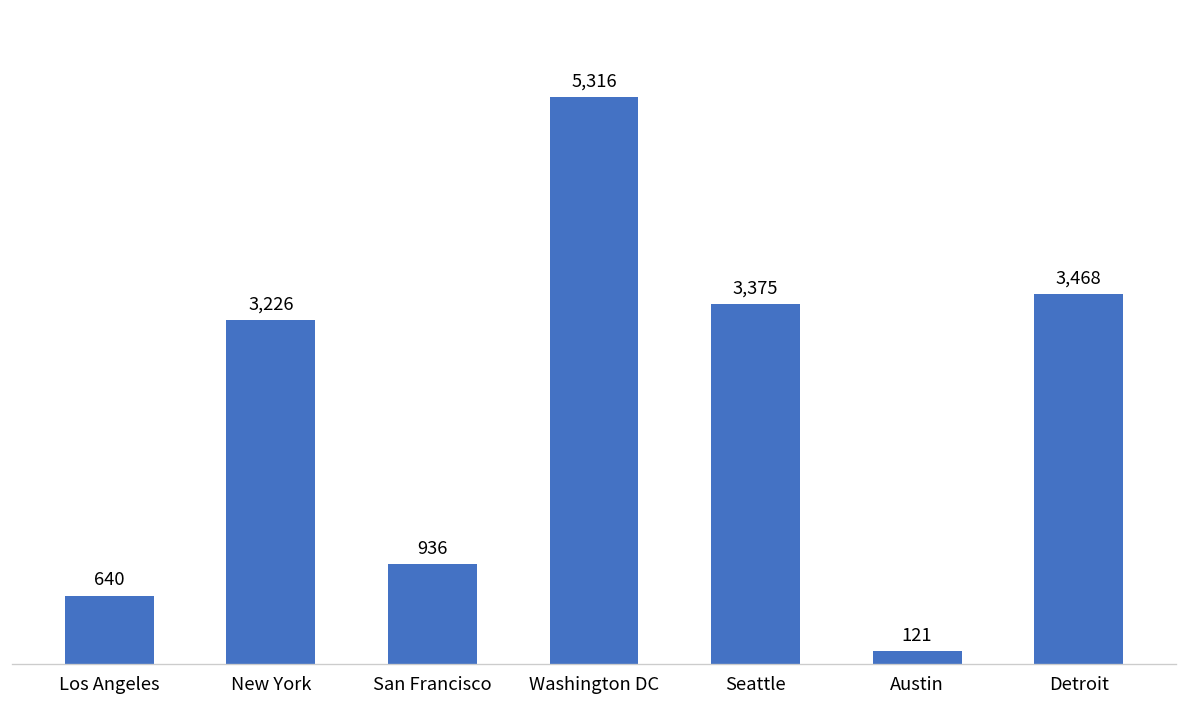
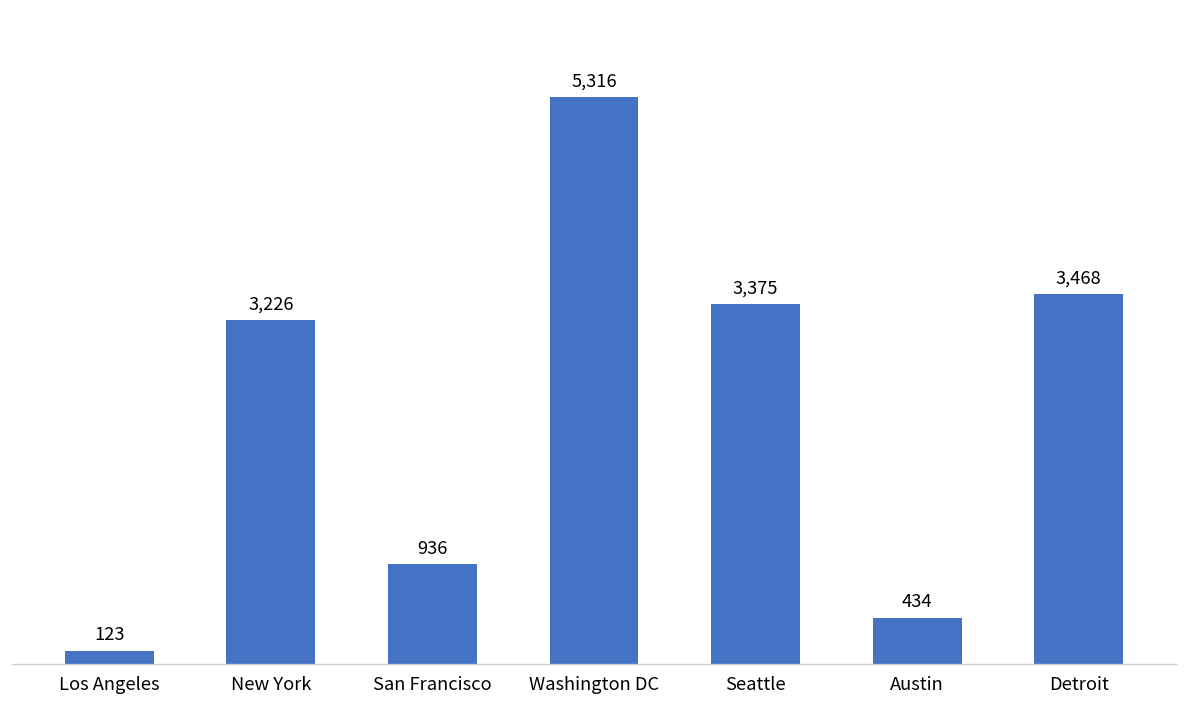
Los Angeles: 640 -> 123
Austin: 121 -> 434
